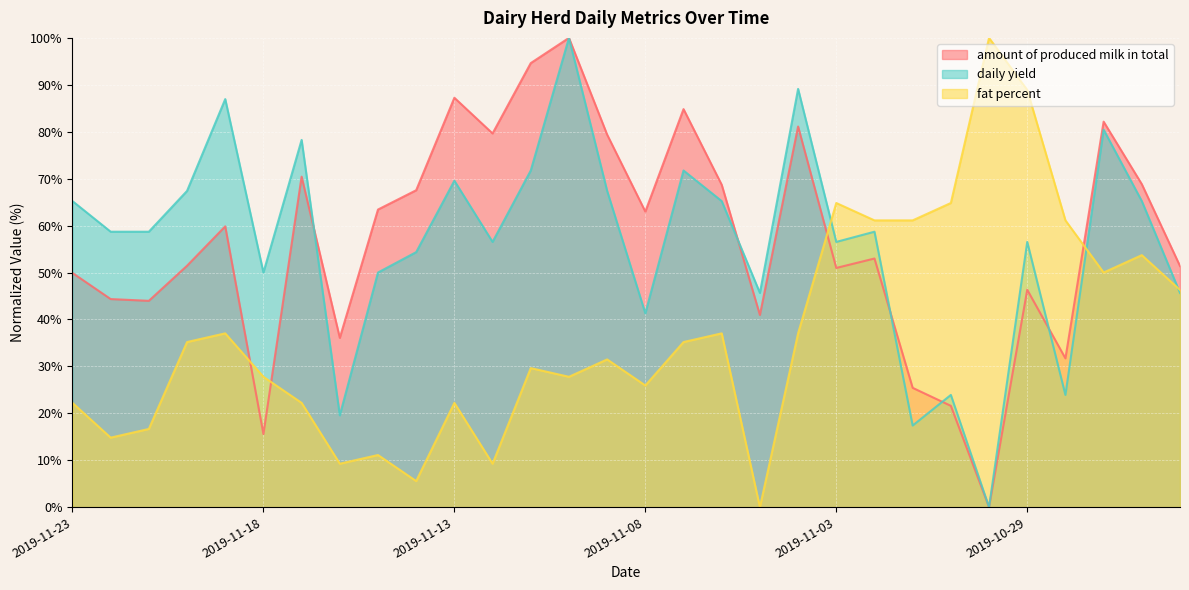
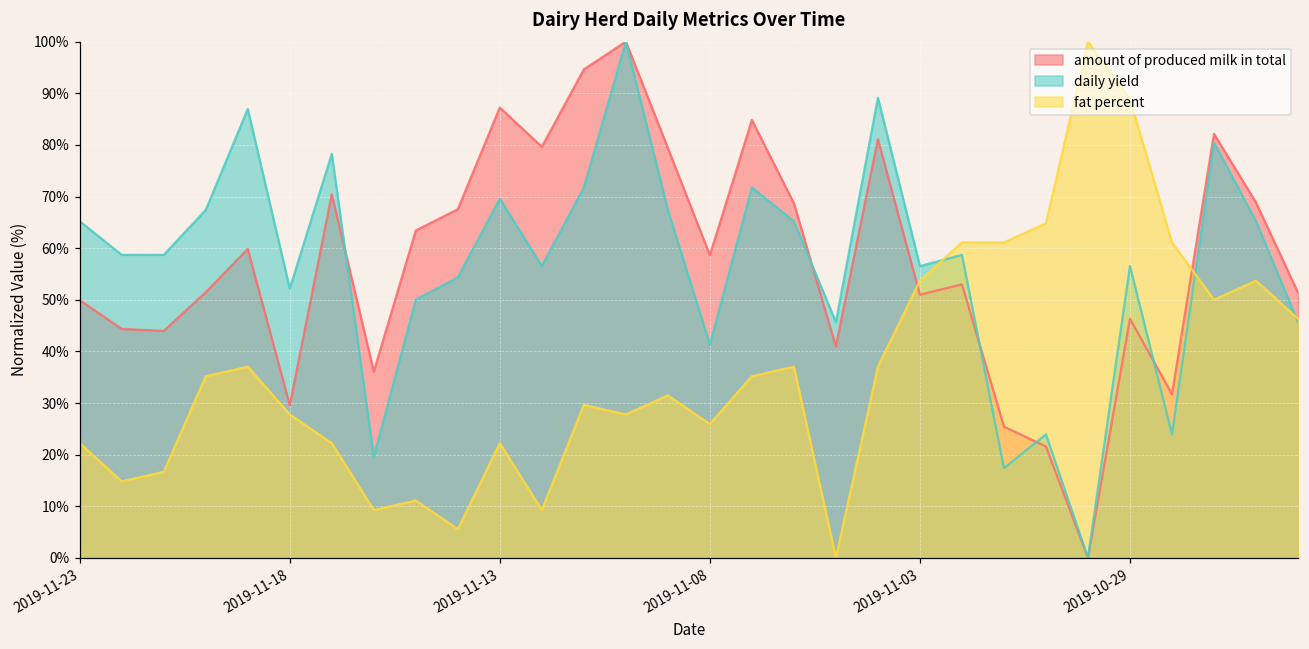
amount of produced milk in total, 2019-11-18: 16% -> 30%
daily yield, 2019-11-18: 50% -> 52%
amount of produced milk in total, 2019-11-08: 63% -> 59%
fat percent, 2019-11-03: 65% -> 54%
